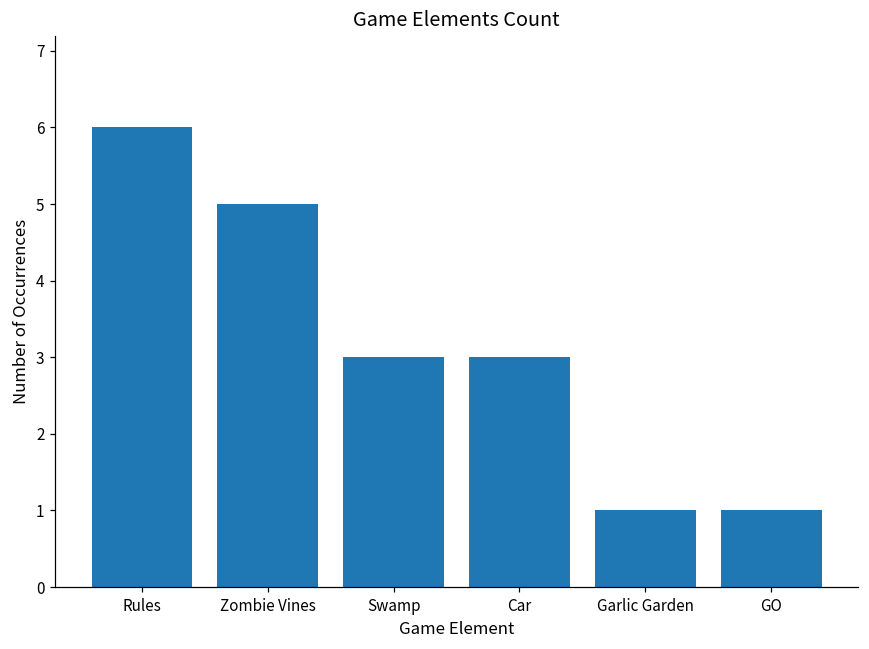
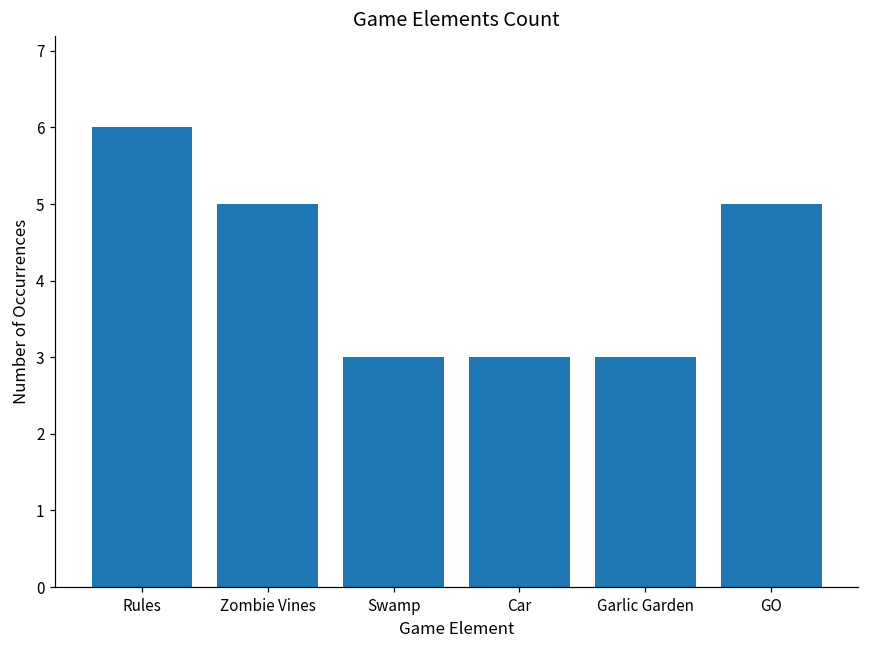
Garlic Garden: 1 -> 3
GO: 1 -> 5
